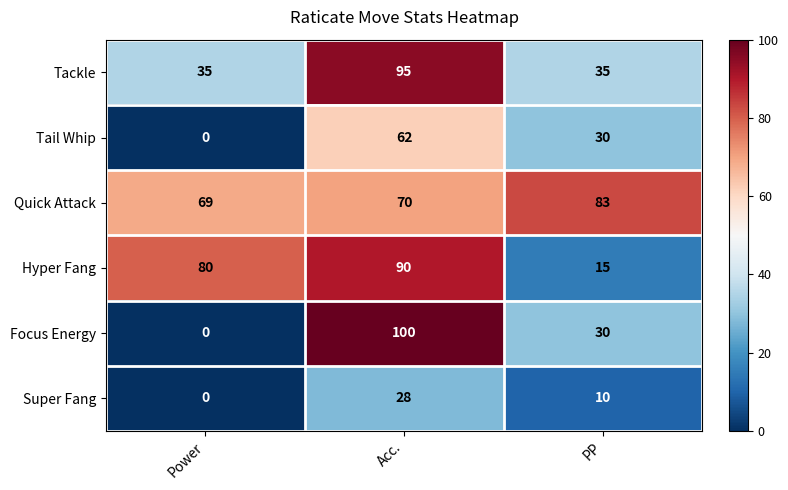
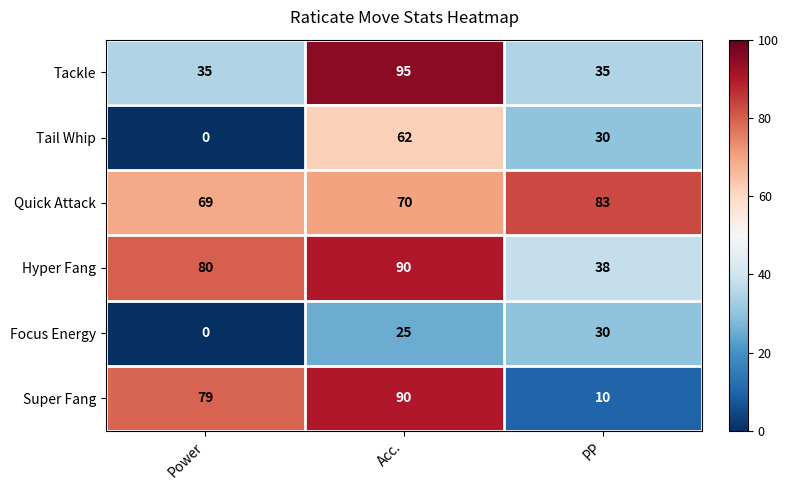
Hyper Fang, PP: 15 -> 38
Focus Energy, Acc.: 100 -> 25
Super Fang, Power: 0 -> 79
Super Fang, Acc.: 28 -> 90
